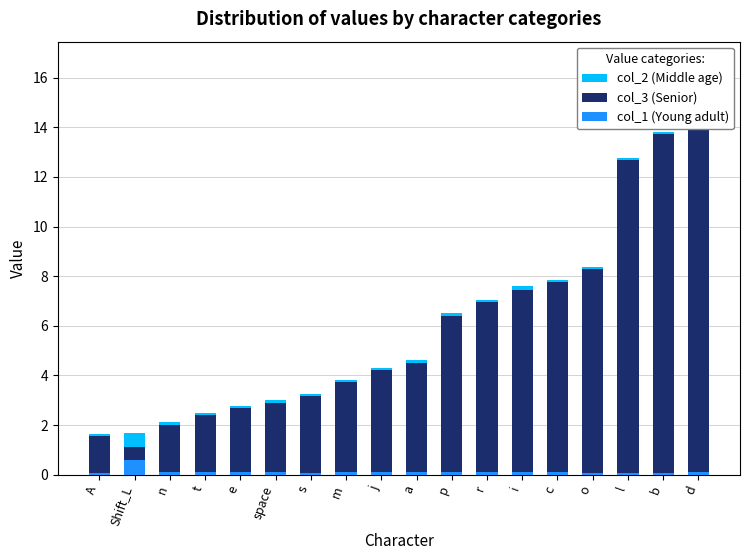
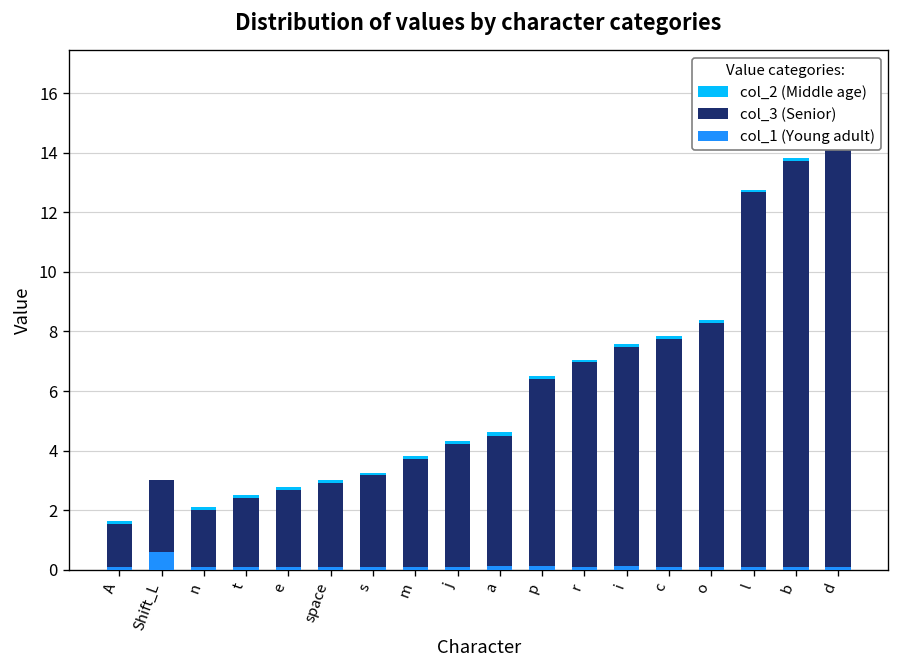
col_3 (Senior), Shift_L: 1.1 -> 3.0
